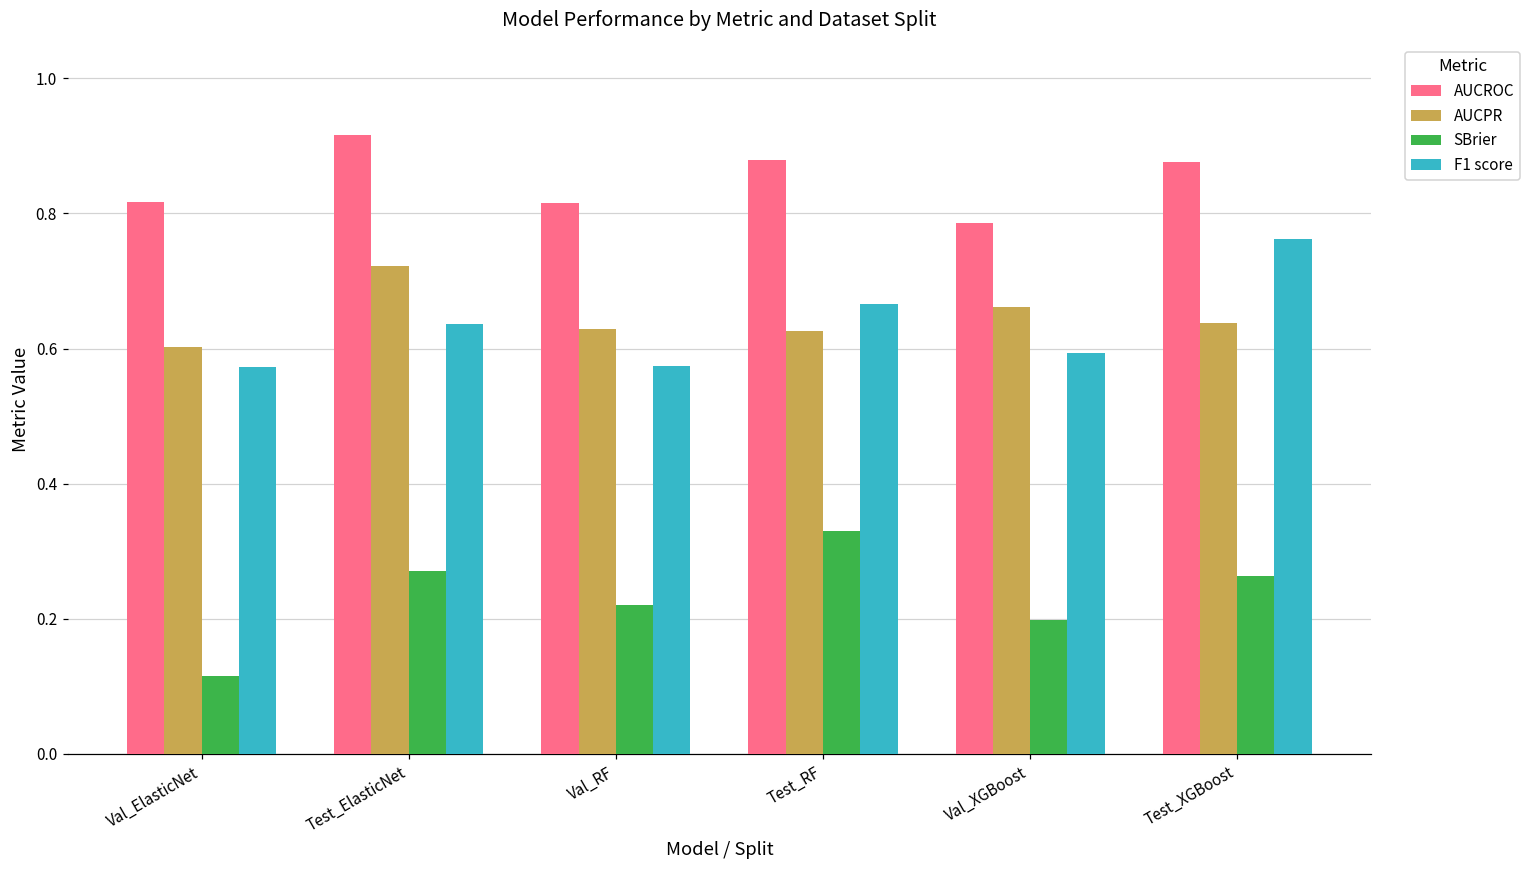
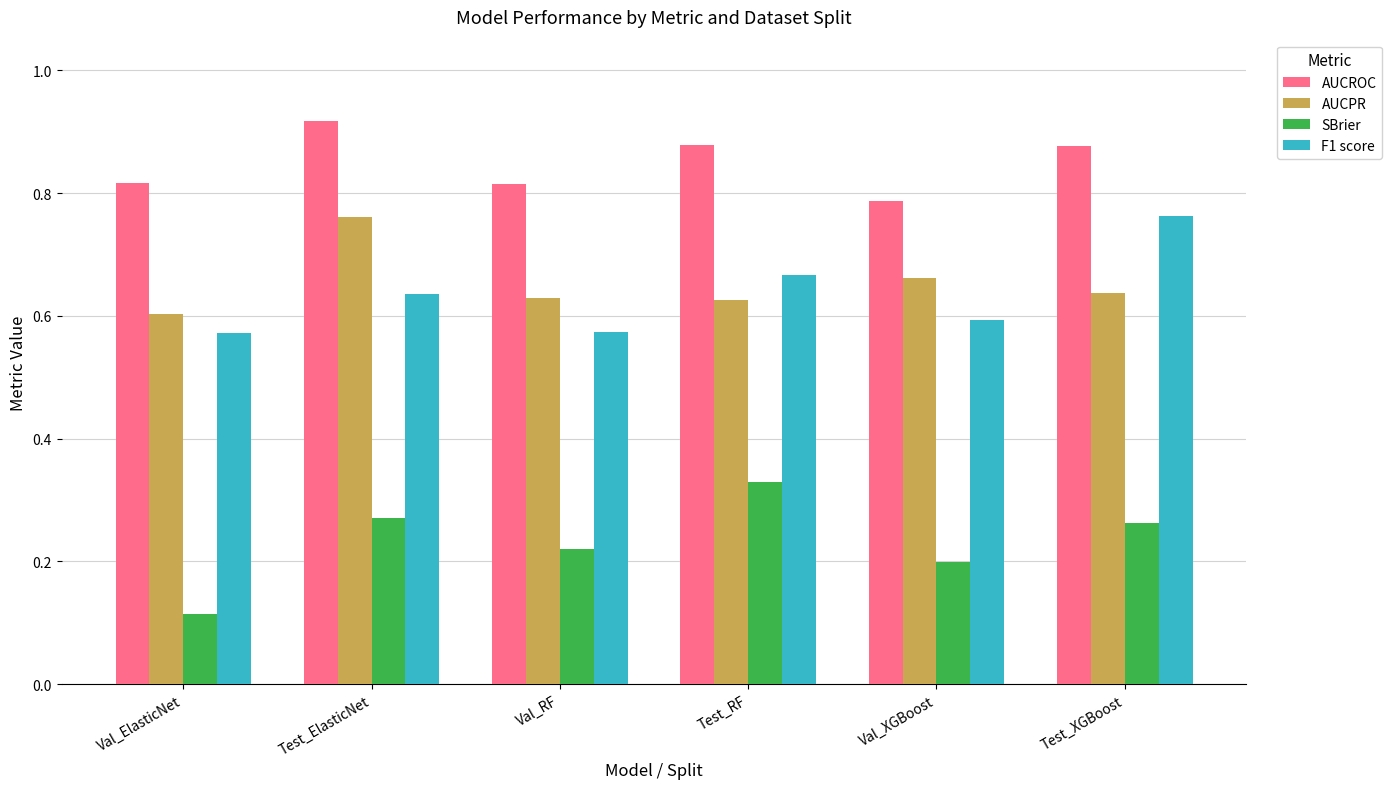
AUCPR, Test_ElasticNet: 0.72 -> 0.76
